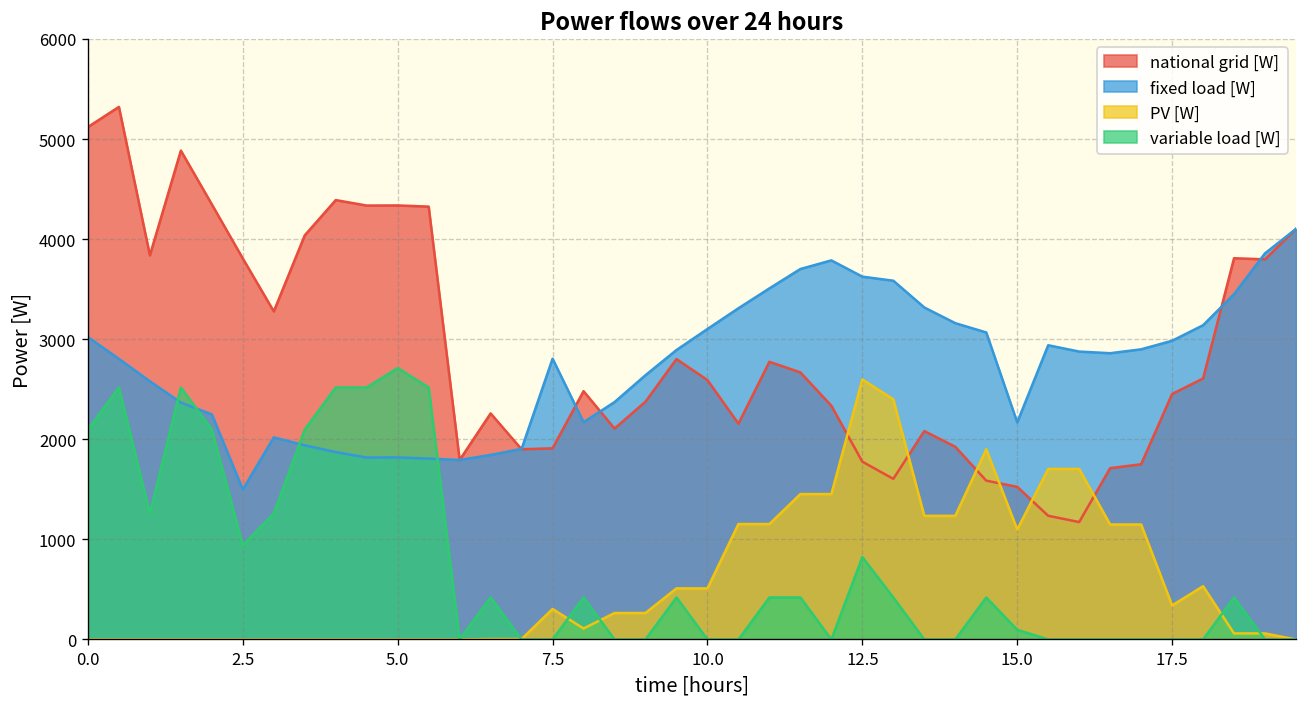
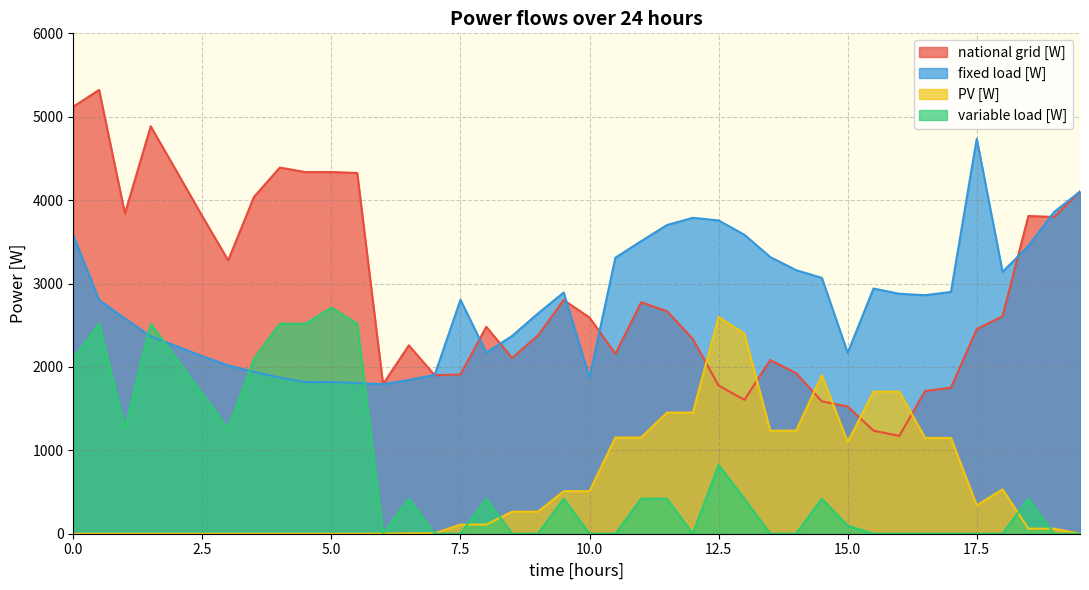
fixed load [W], 0.0: 3000 -> 3600
fixed load [W], 2.5: 1500 -> 2100
variable load [W], 2.5: 900 -> 1700
PV [W], 7.5: 300 -> 100
fixed load [W], 10.0: 3100 -> 1900
fixed load [W], 12.5: 3600 -> 3800
fixed load [W], 17.5: 3000 -> 4700
